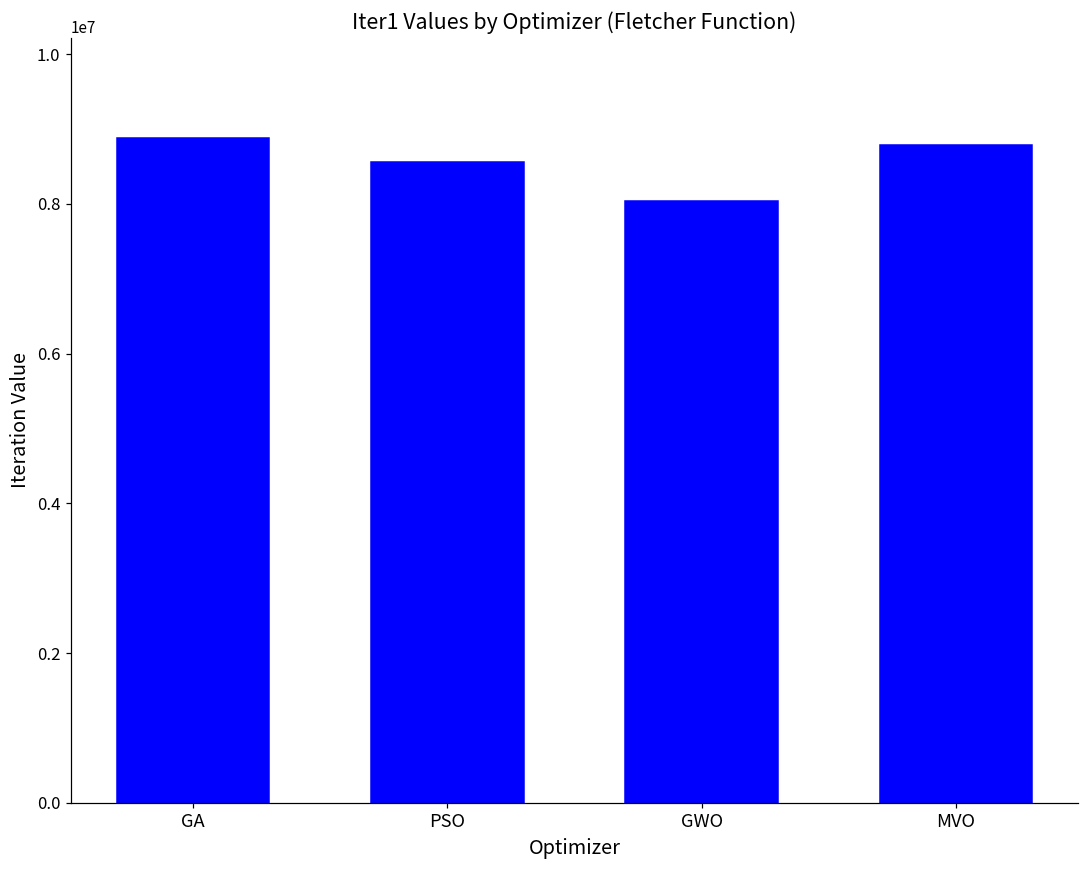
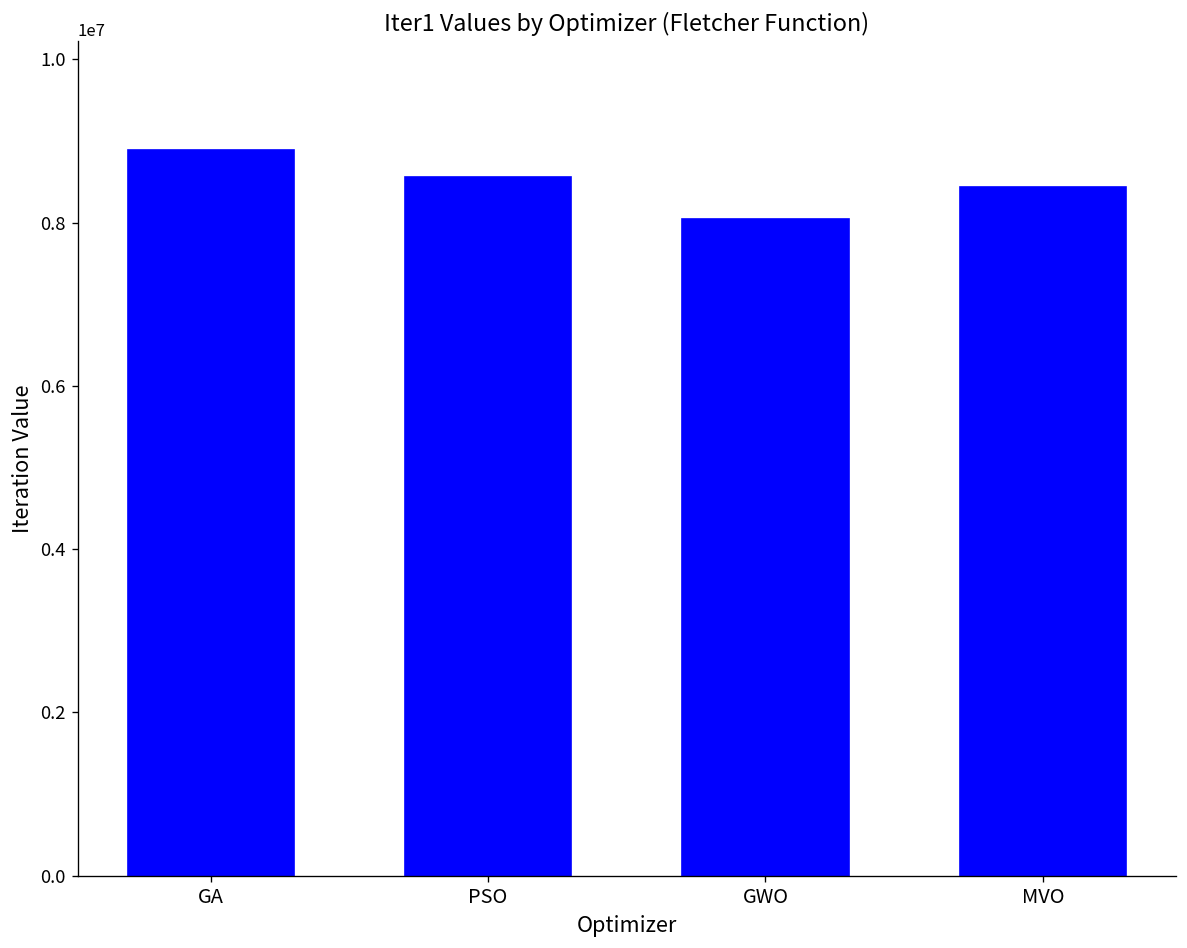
MVO: 8800000 -> 8400000
